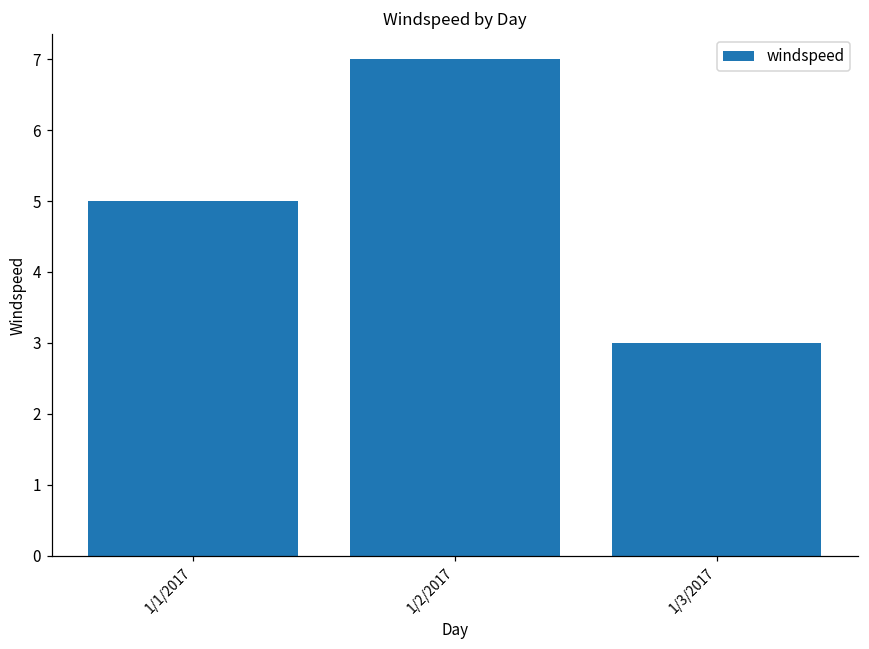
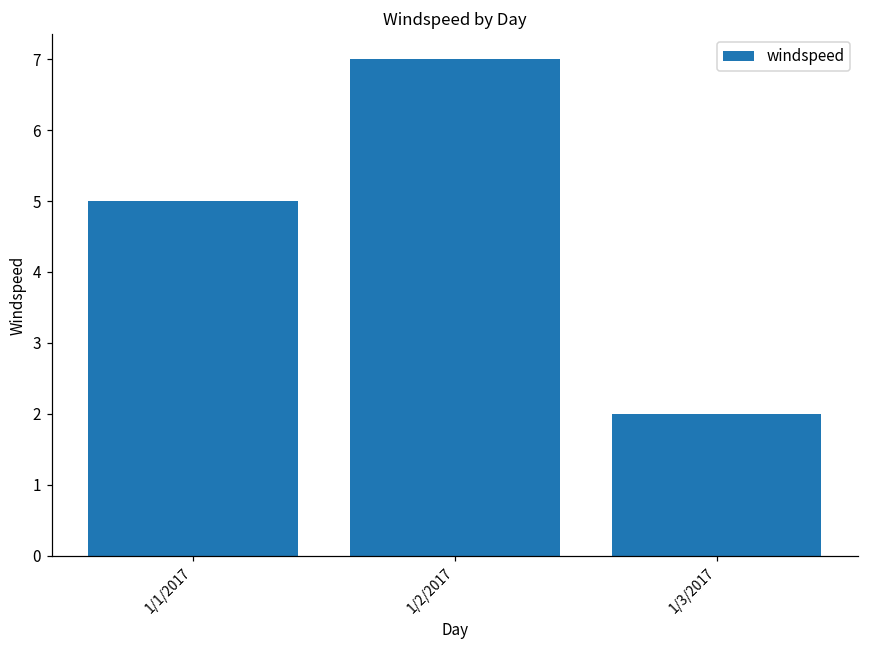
1/3/2017: 3 -> 2
